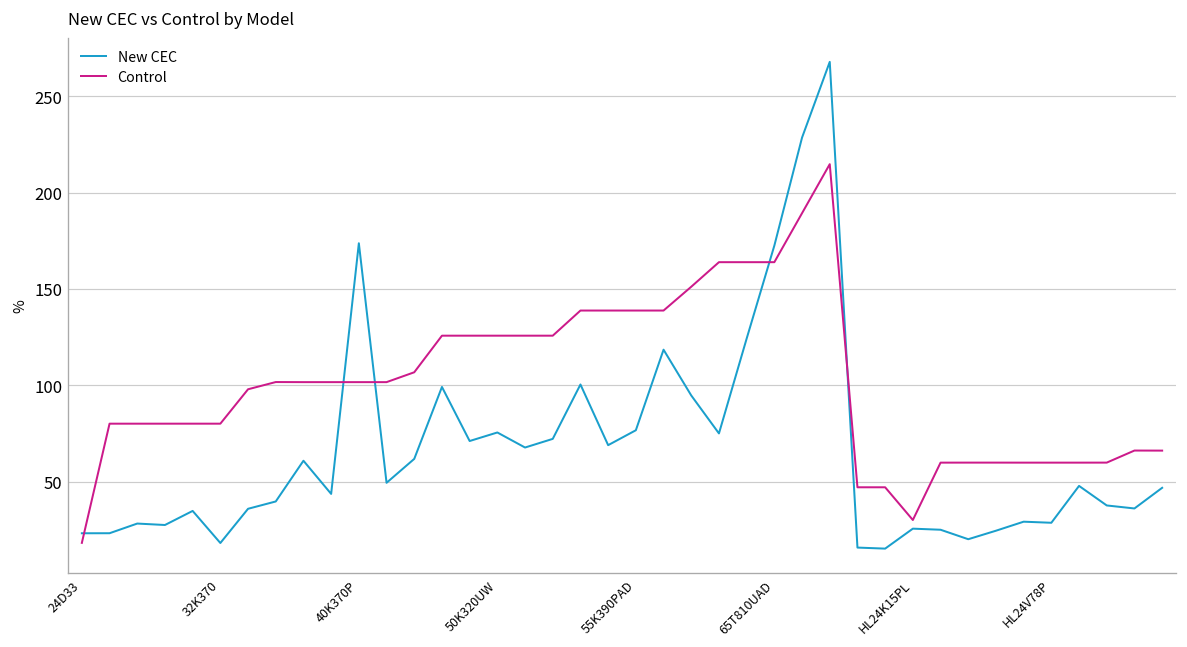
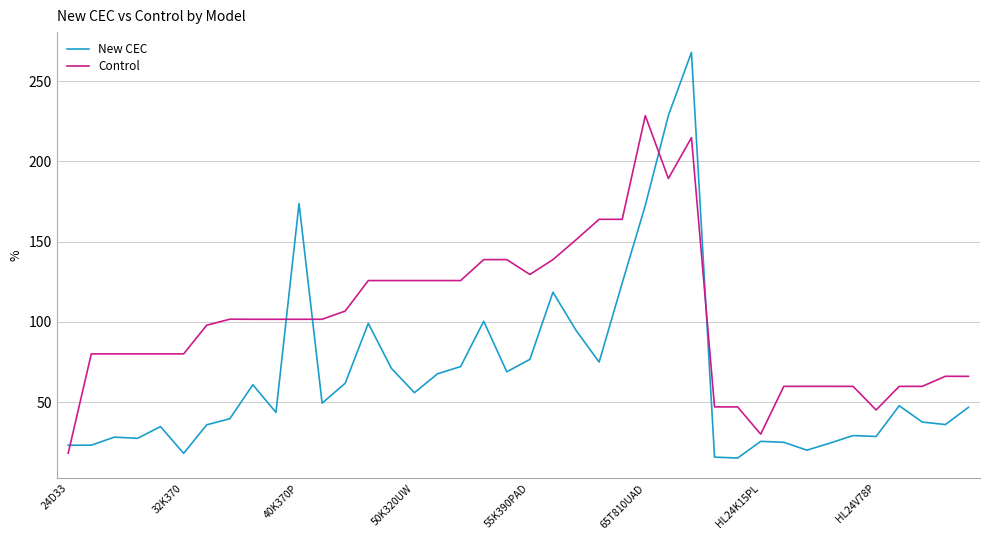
New CEC, 50K320UW: 75 -> 56
Control, 55K390PAD: 139 -> 130
Control, 65T810UAD: 164 -> 228
Control, HL24V78P: 60 -> 45
